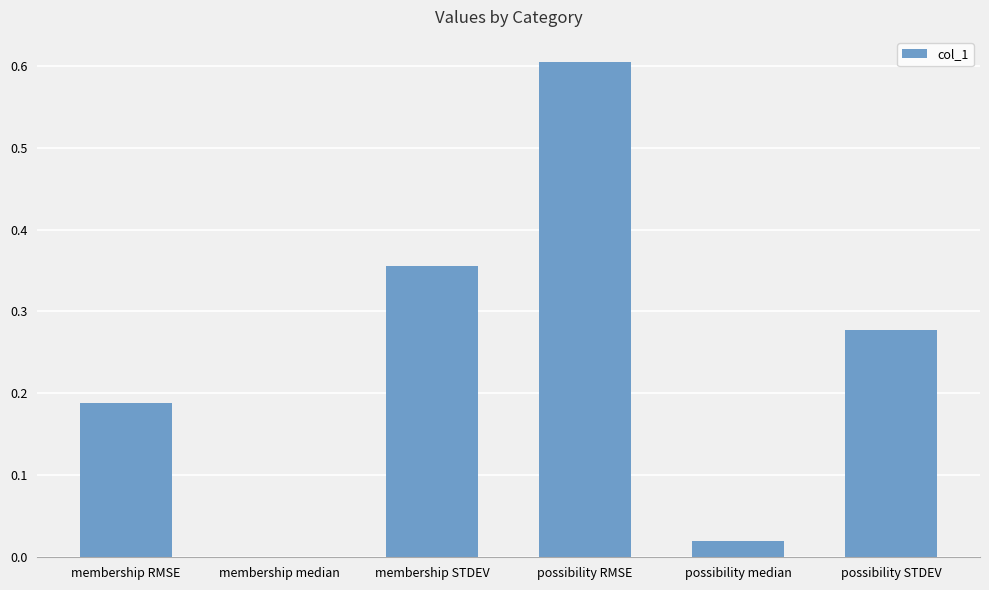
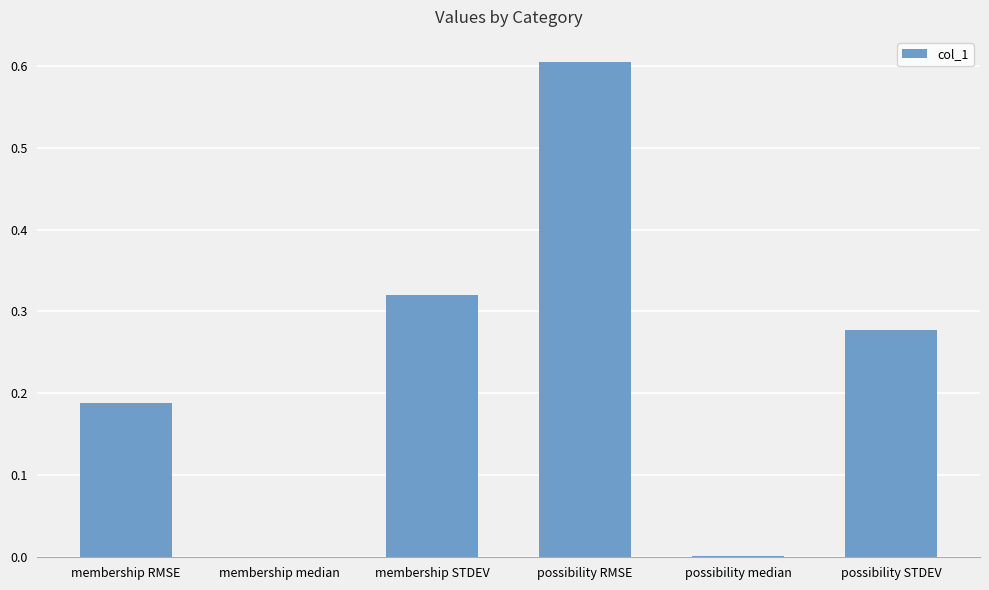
membership STDEV: 0.36 -> 0.32
possibility median: 0.02 -> 0.00
